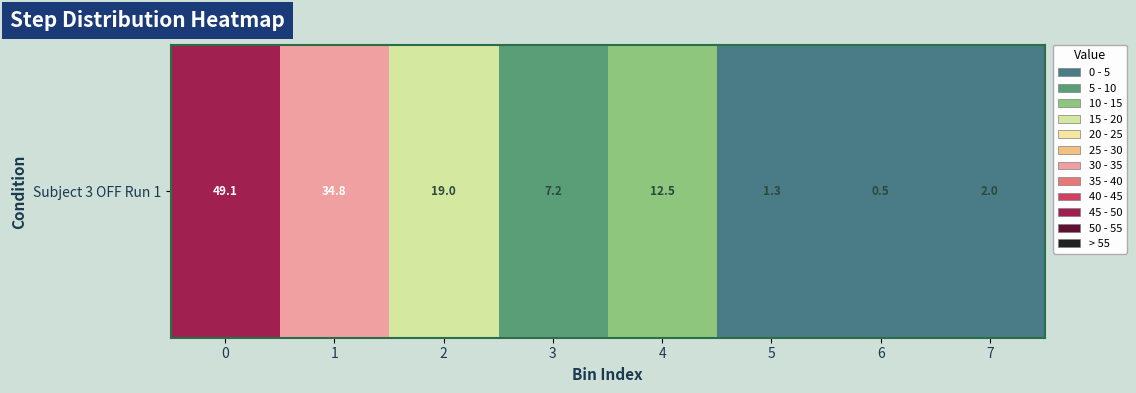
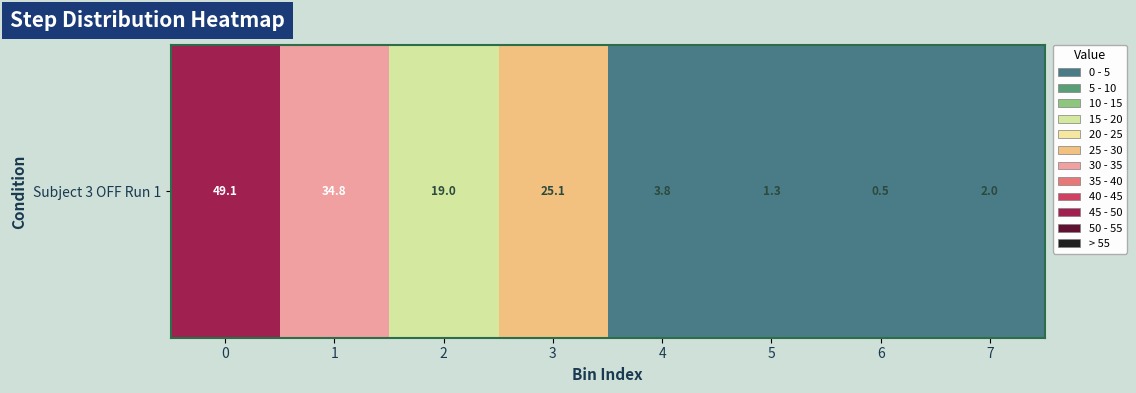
Subject 3 OFF Run 1, 3: 7.2 -> 25.1
Subject 3 OFF Run 1, 4: 12.5 -> 3.8
